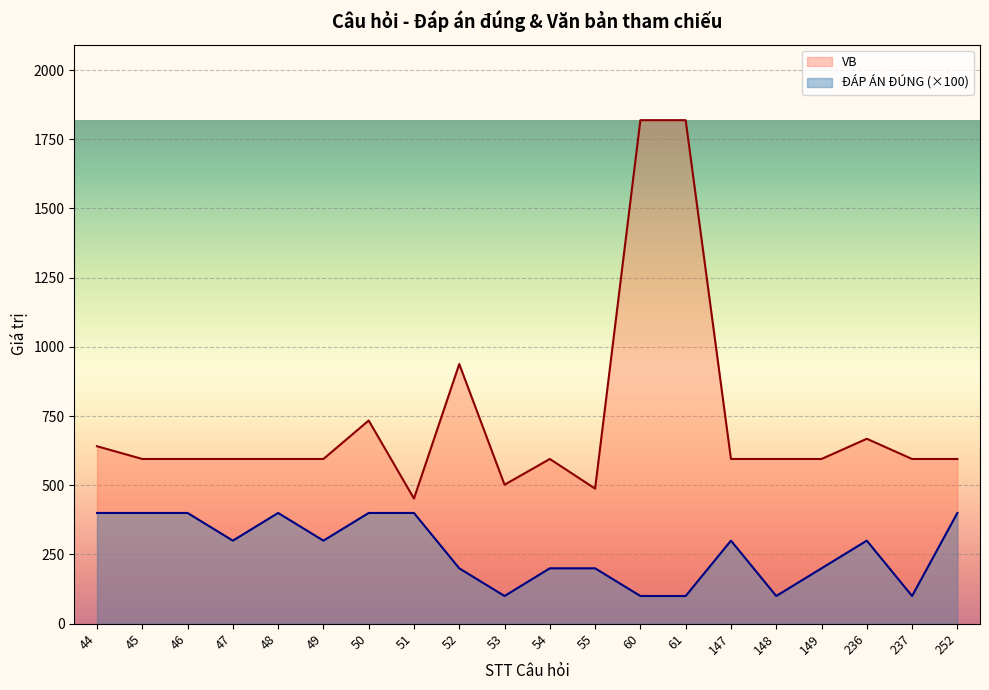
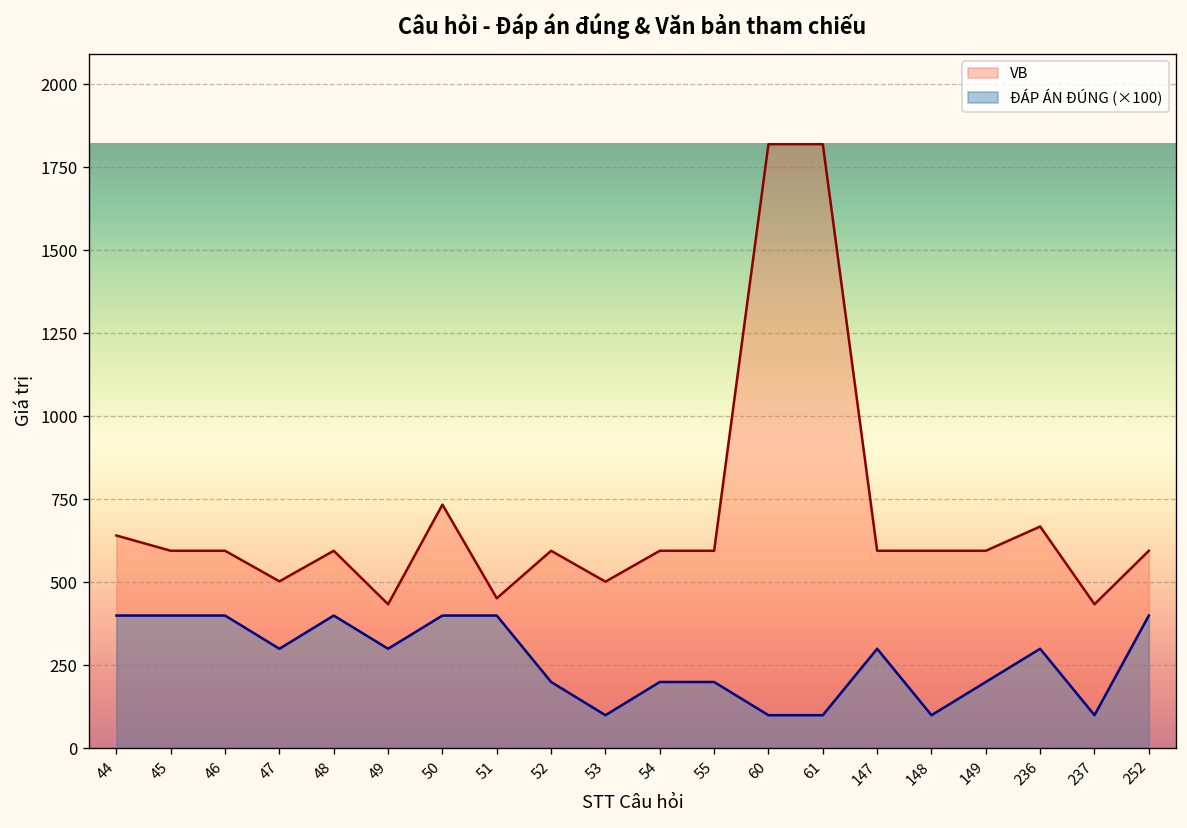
VB, 47: 600 -> 500
VB, 49: 600 -> 430
VB, 52: 940 -> 600
VB, 55: 490 -> 600
VB, 237: 600 -> 430
